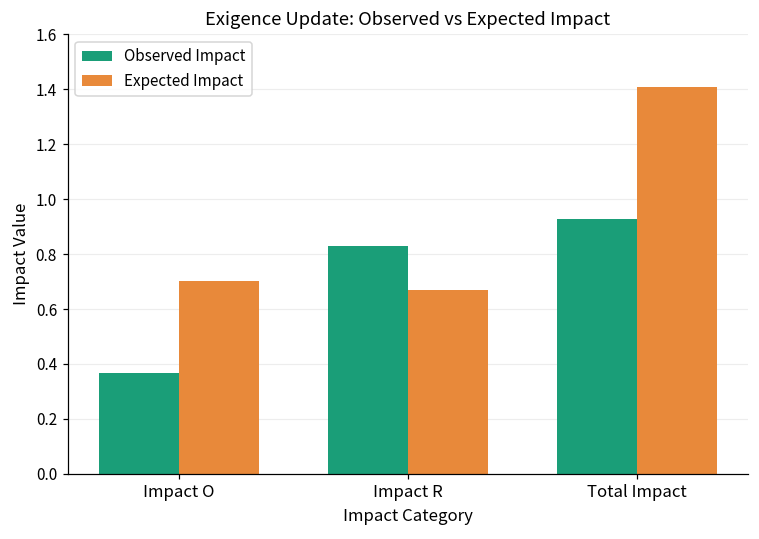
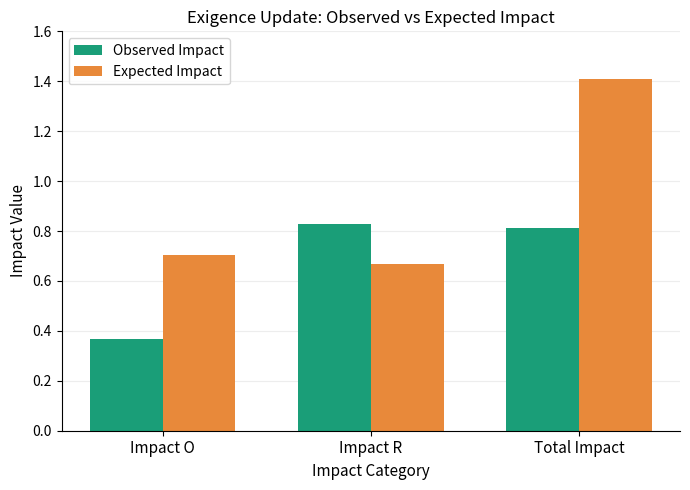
Observed Impact, Total Impact: 0.93 -> 0.81
